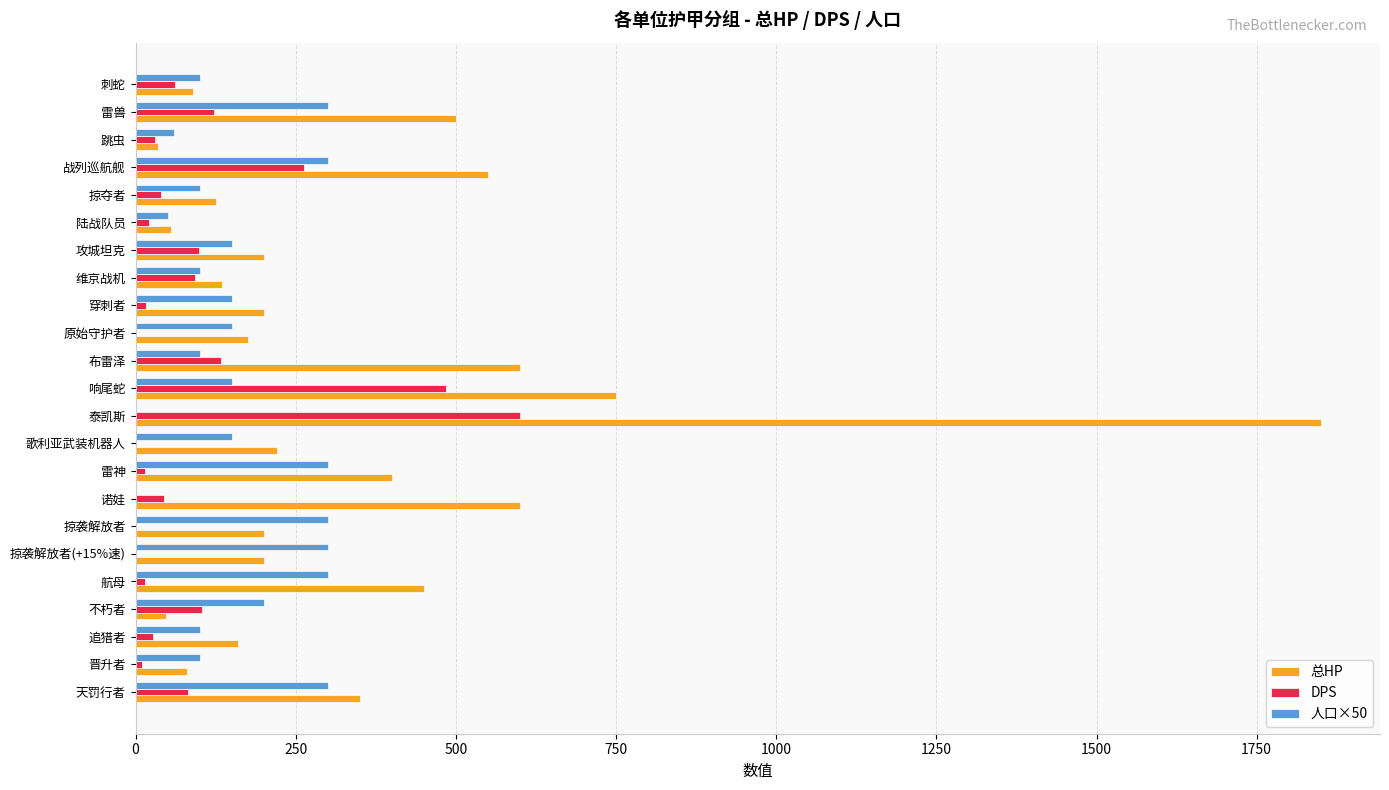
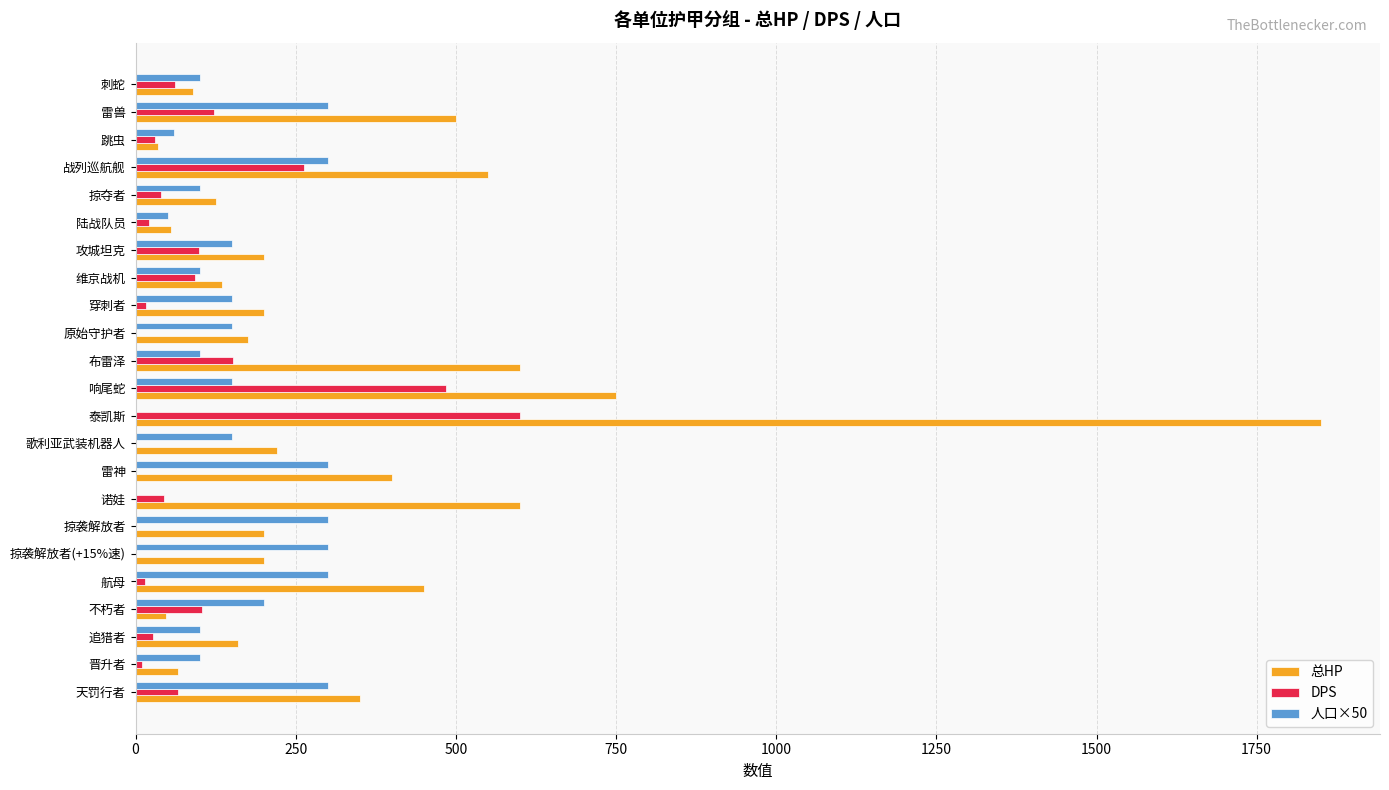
DPS, 布雷泽: 130 -> 150
DPS, 雷神: 20 -> 0
总HP, 晋升者: 80 -> 70
DPS, 天罚行者: 80 -> 70
